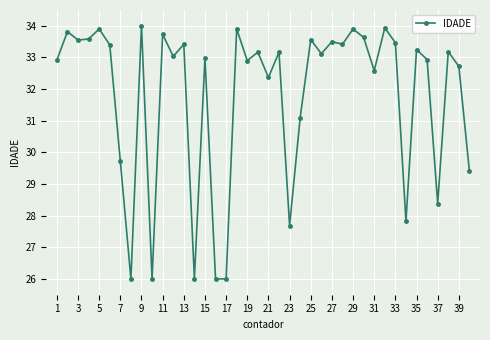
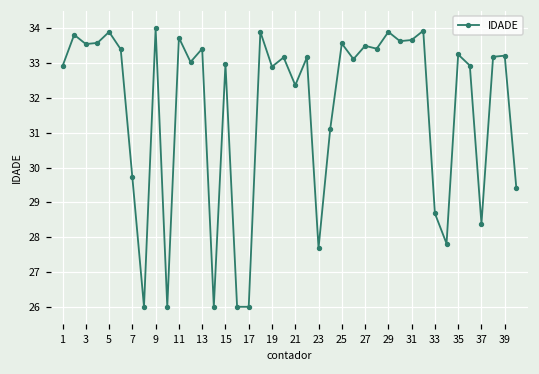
31: 32.6 -> 33.7
33: 33.5 -> 28.7
39: 32.7 -> 33.2
